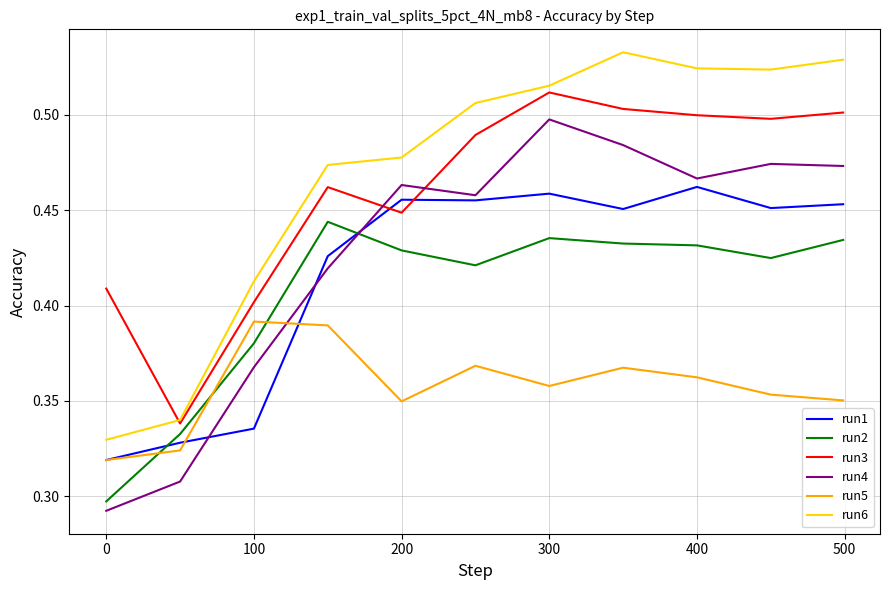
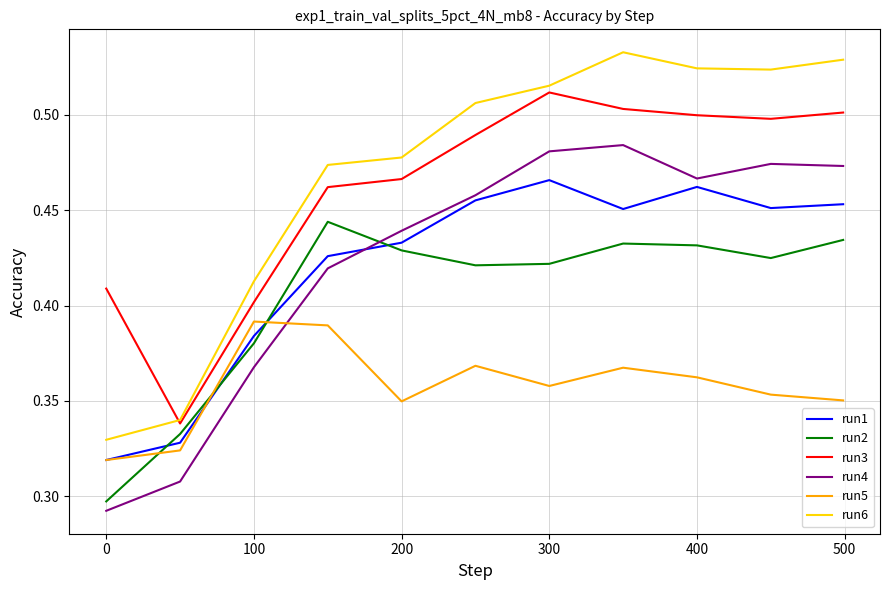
run1, 100: 0.336 -> 0.384
run1, 200: 0.455 -> 0.433
run3, 200: 0.449 -> 0.466
run4, 200: 0.463 -> 0.439
run1, 300: 0.459 -> 0.466
run2, 300: 0.435 -> 0.422
run4, 300: 0.498 -> 0.481
